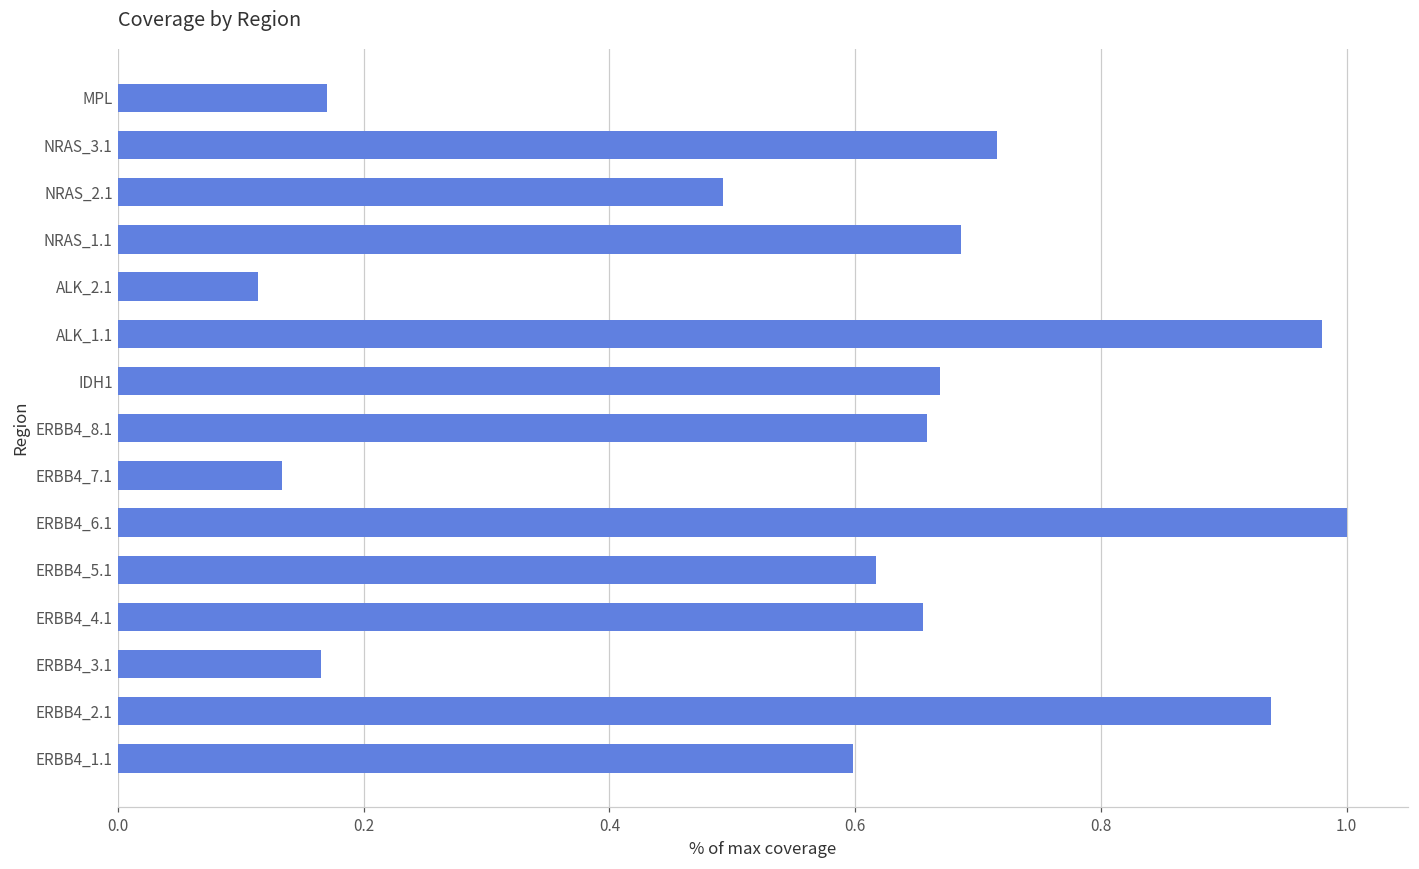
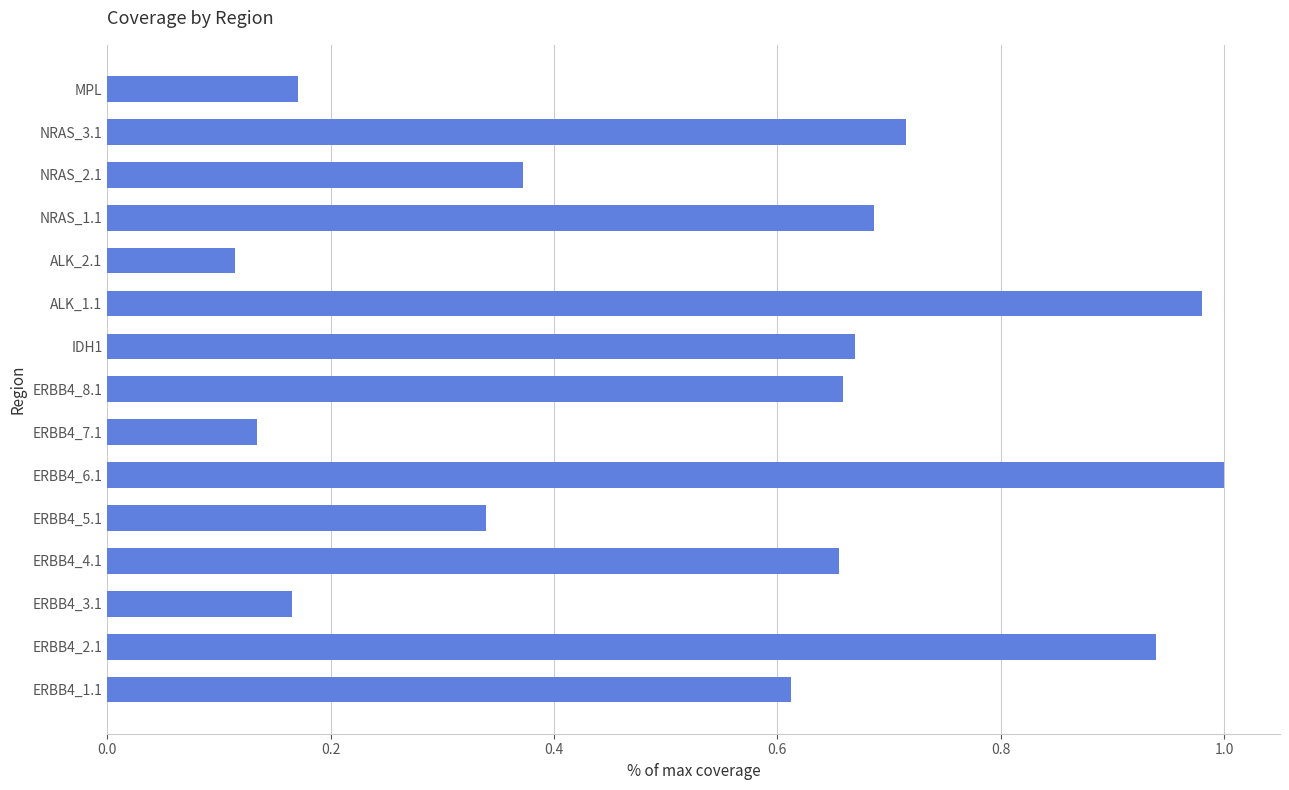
NRAS_2.1: 0.493 -> 0.372
ERBB4_5.1: 0.617 -> 0.339
ERBB4_1.1: 0.598 -> 0.612
